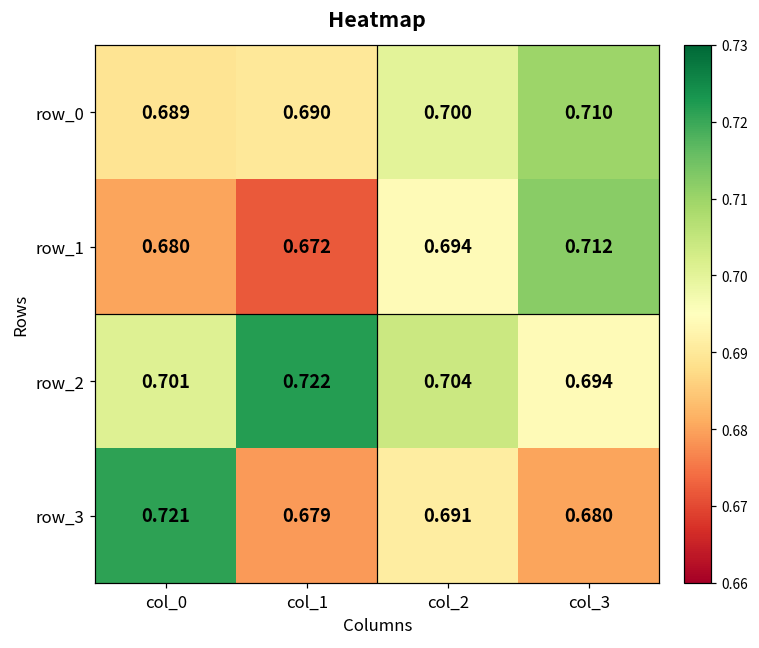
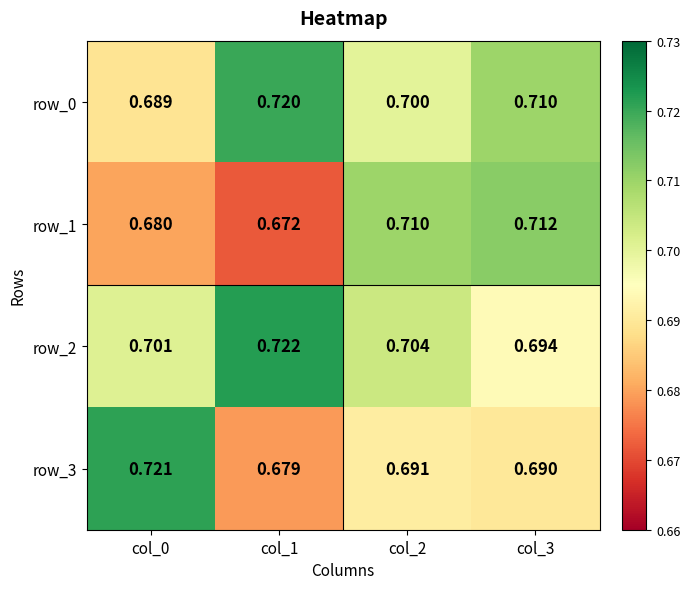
row_0, col_1: 0.690 -> 0.720
row_1, col_2: 0.694 -> 0.710
row_3, col_3: 0.680 -> 0.690
